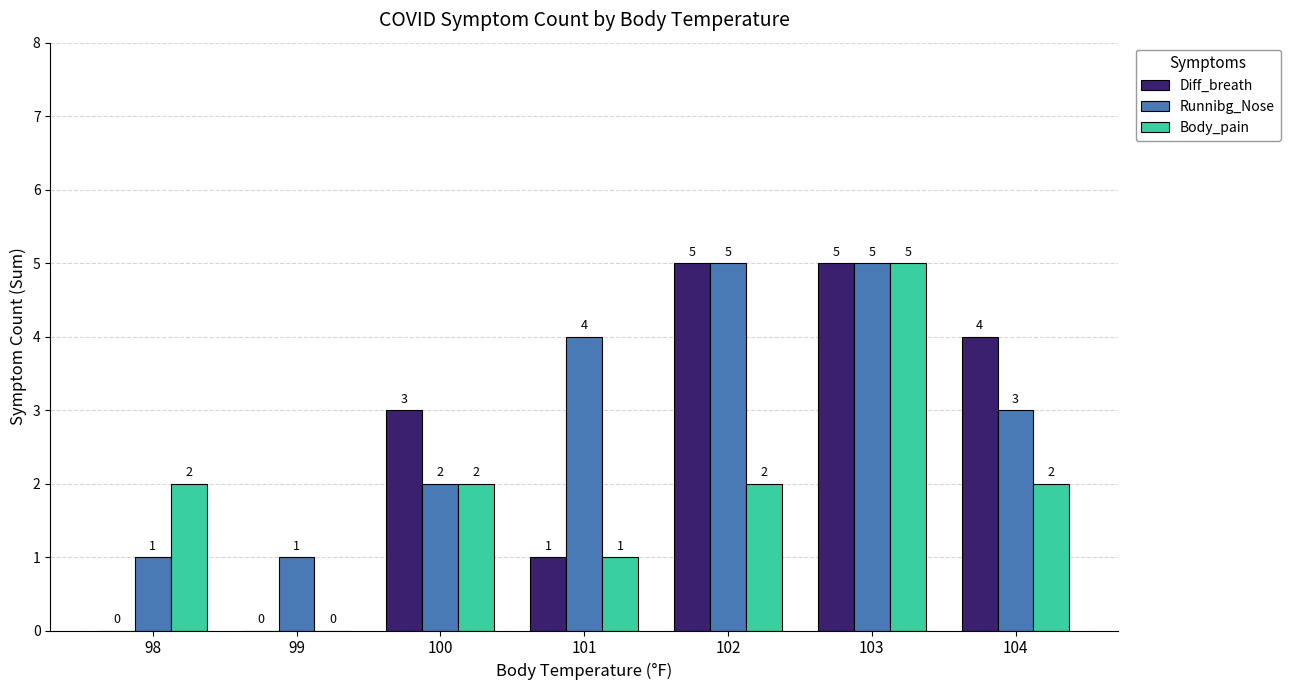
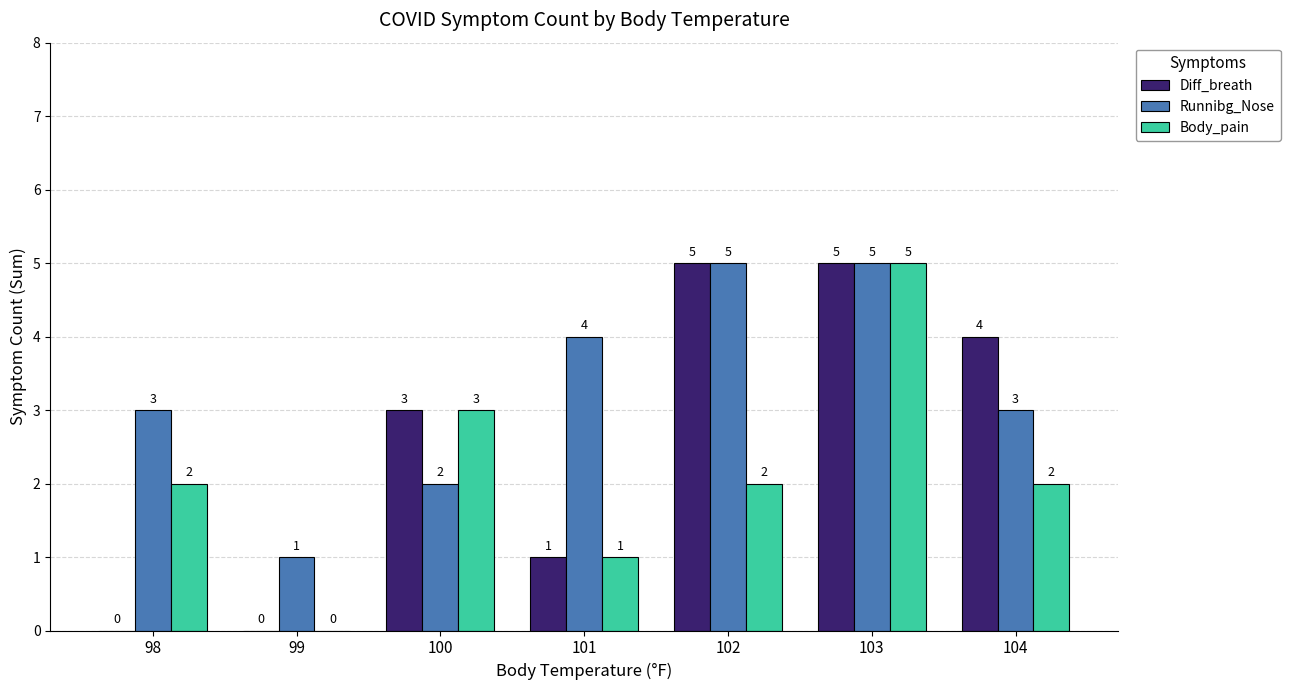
Runnibg_Nose, 98: 1 -> 3
Body_pain, 100: 2 -> 3
